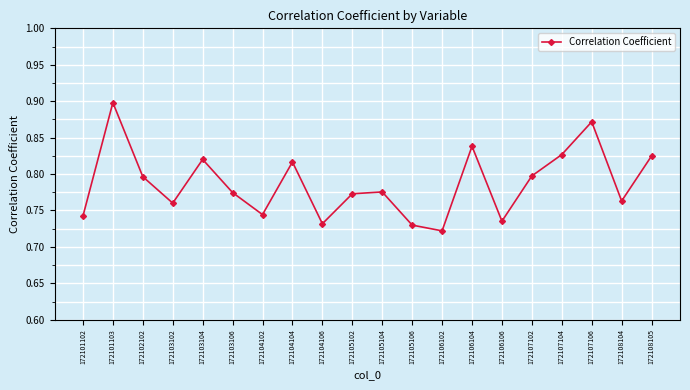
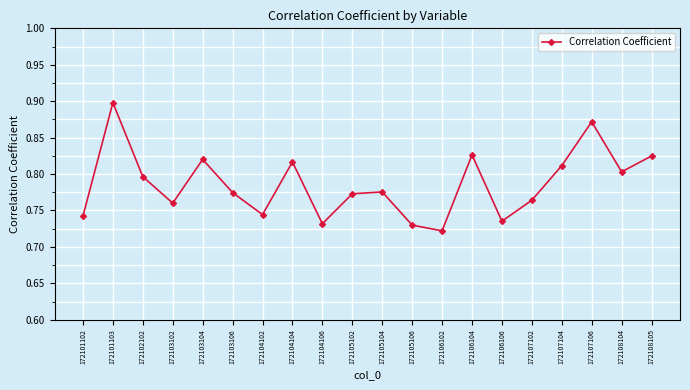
172106104: 0.84 -> 0.83
172107102: 0.80 -> 0.76
172107104: 0.83 -> 0.81
172108104: 0.76 -> 0.80
